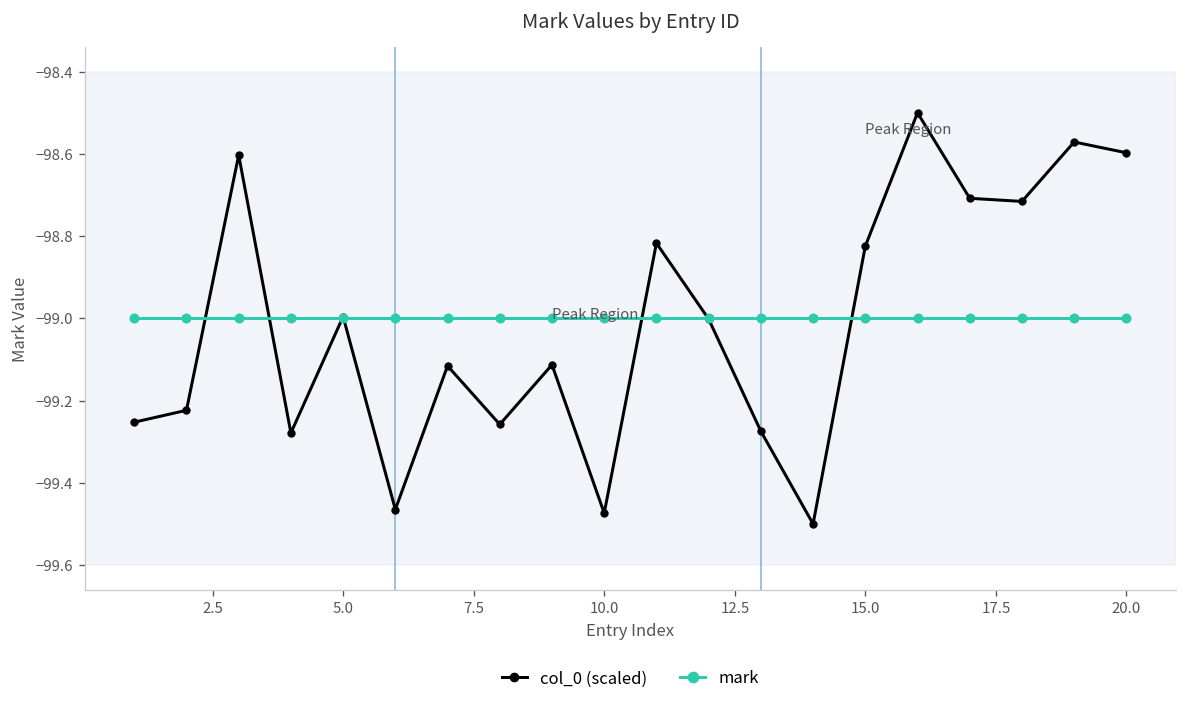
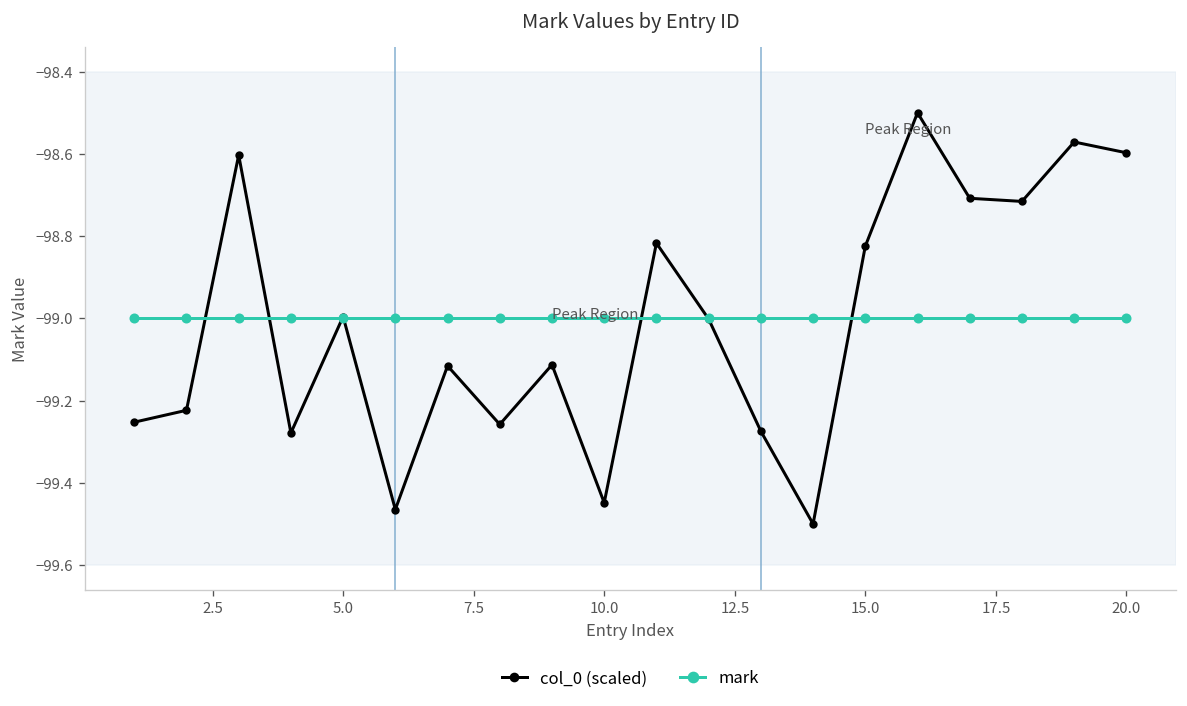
col_0 (scaled), 10.0: -99.47 -> -99.45
